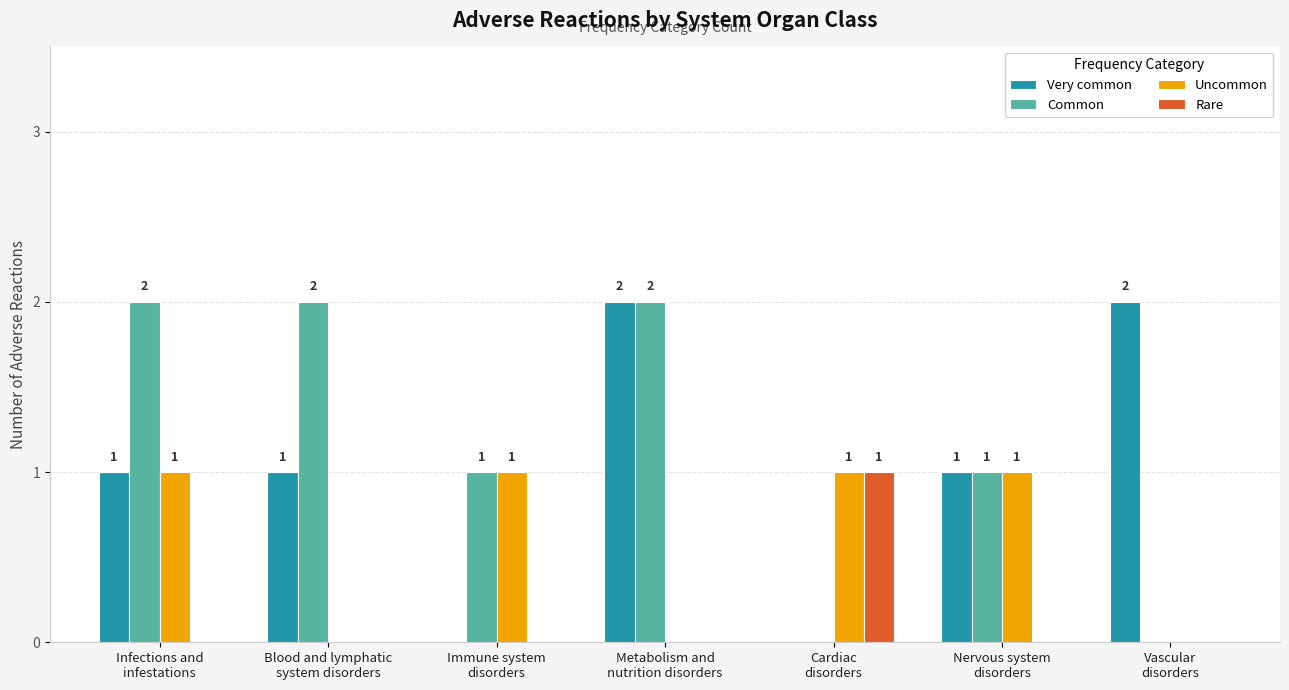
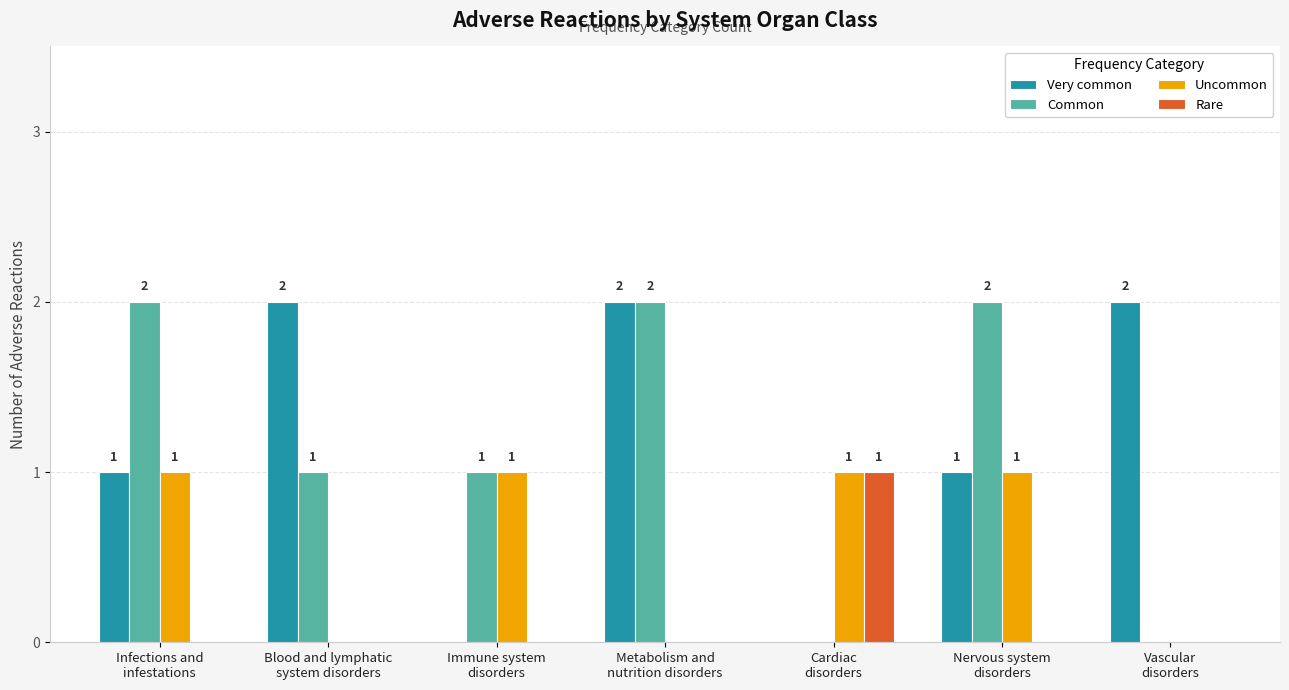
Very common, Blood and lymphatic system disorders: 1 -> 2
Common, Blood and lymphatic system disorders: 2 -> 1
Common, Nervous system disorders: 1 -> 2
